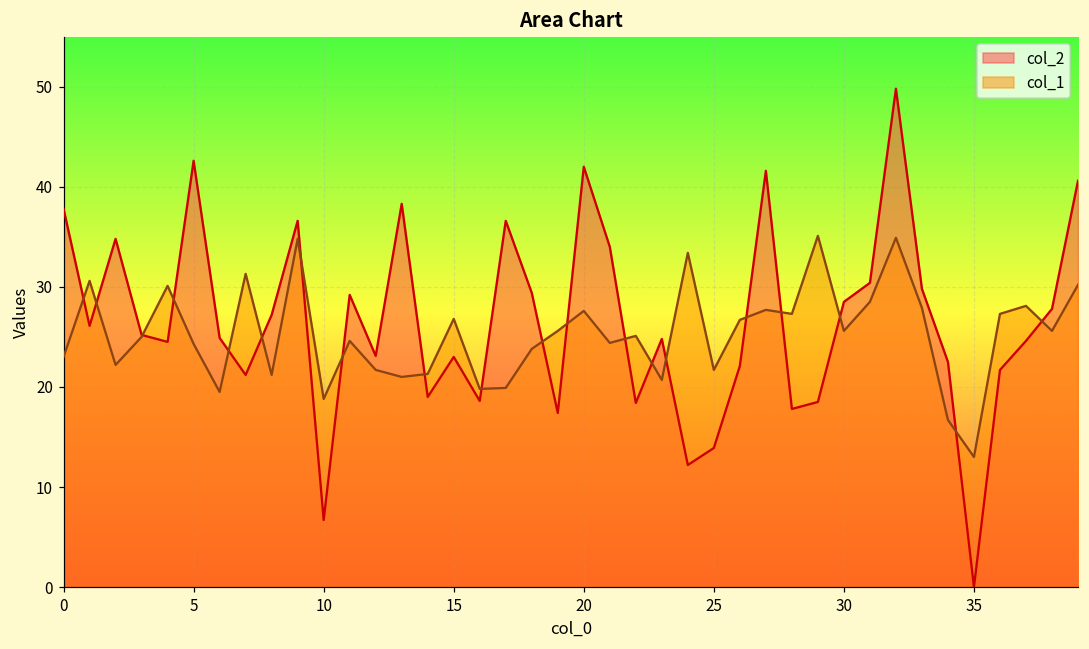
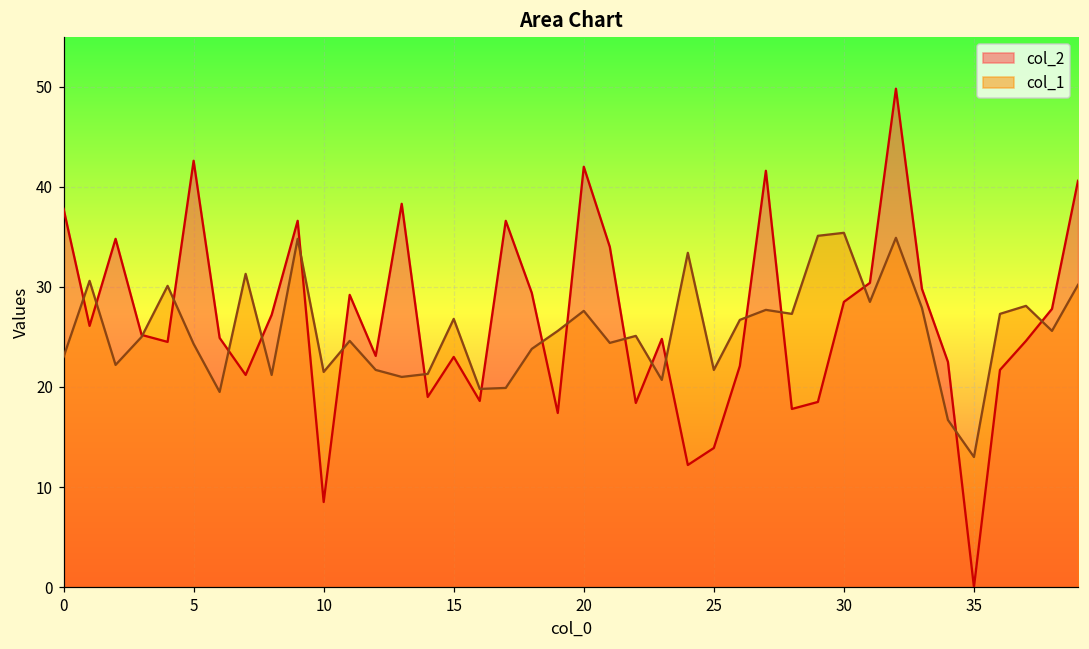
col_2, 10: 7 -> 9
col_1, 10: 19 -> 22
col_1, 30: 26 -> 35
